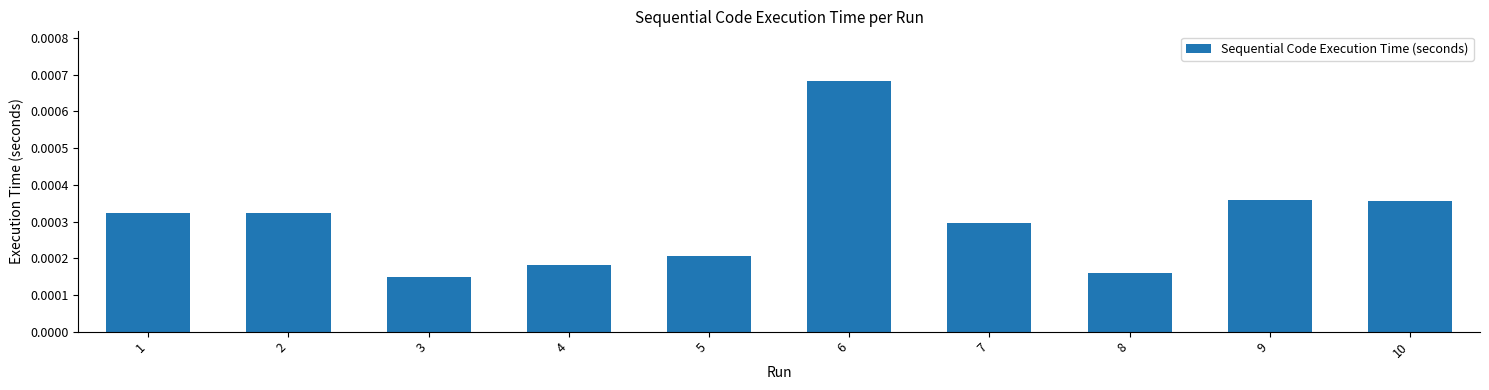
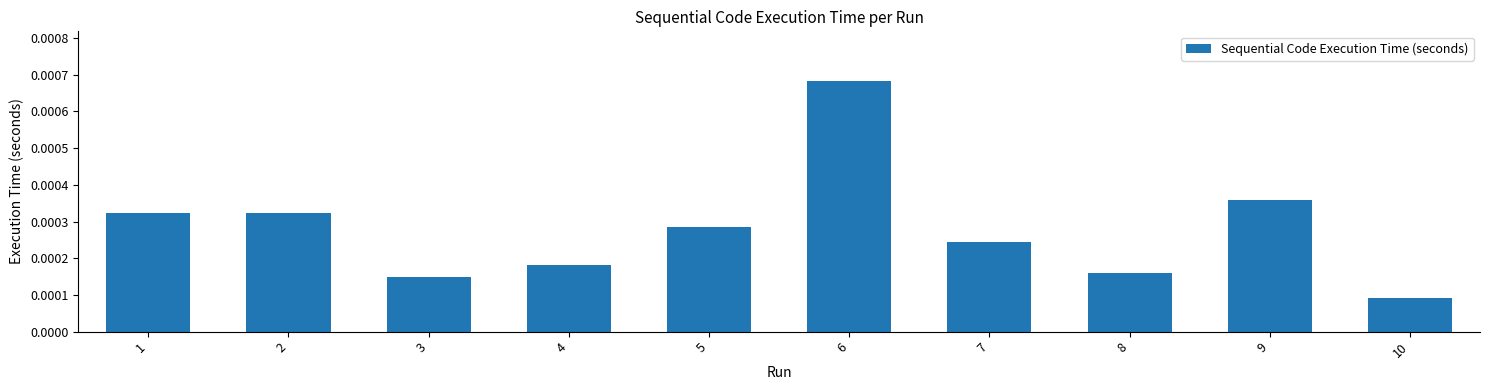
5: 0.00021 -> 0.00029
7: 0.00030 -> 0.00024
10: 0.00036 -> 0.00009
